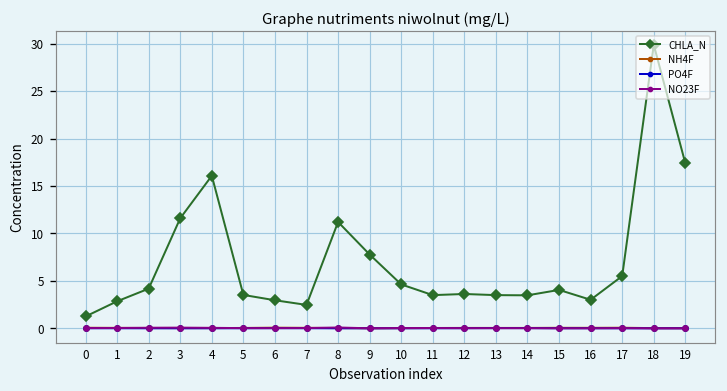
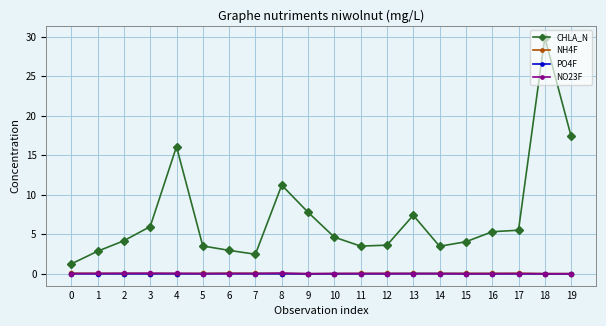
CHLA_N, 3: 12 -> 6
CHLA_N, 13: 4 -> 7
CHLA_N, 16: 3 -> 5
